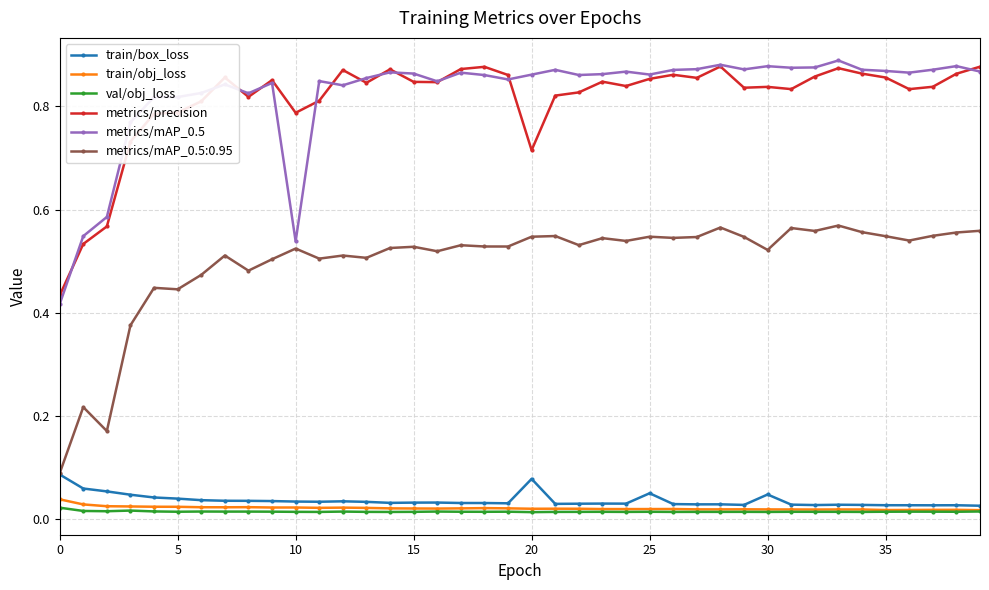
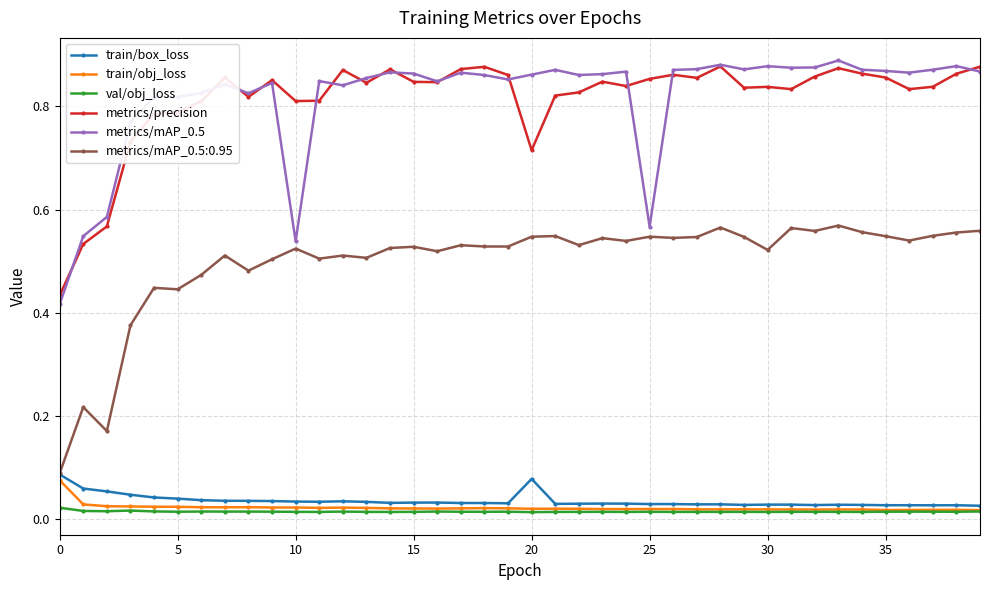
train/obj_loss, 0: 0.04 -> 0.08
metrics/precision, 10: 0.79 -> 0.81
train/box_loss, 25: 0.05 -> 0.03
metrics/mAP_0.5, 25: 0.86 -> 0.57
train/box_loss, 30: 0.05 -> 0.03
